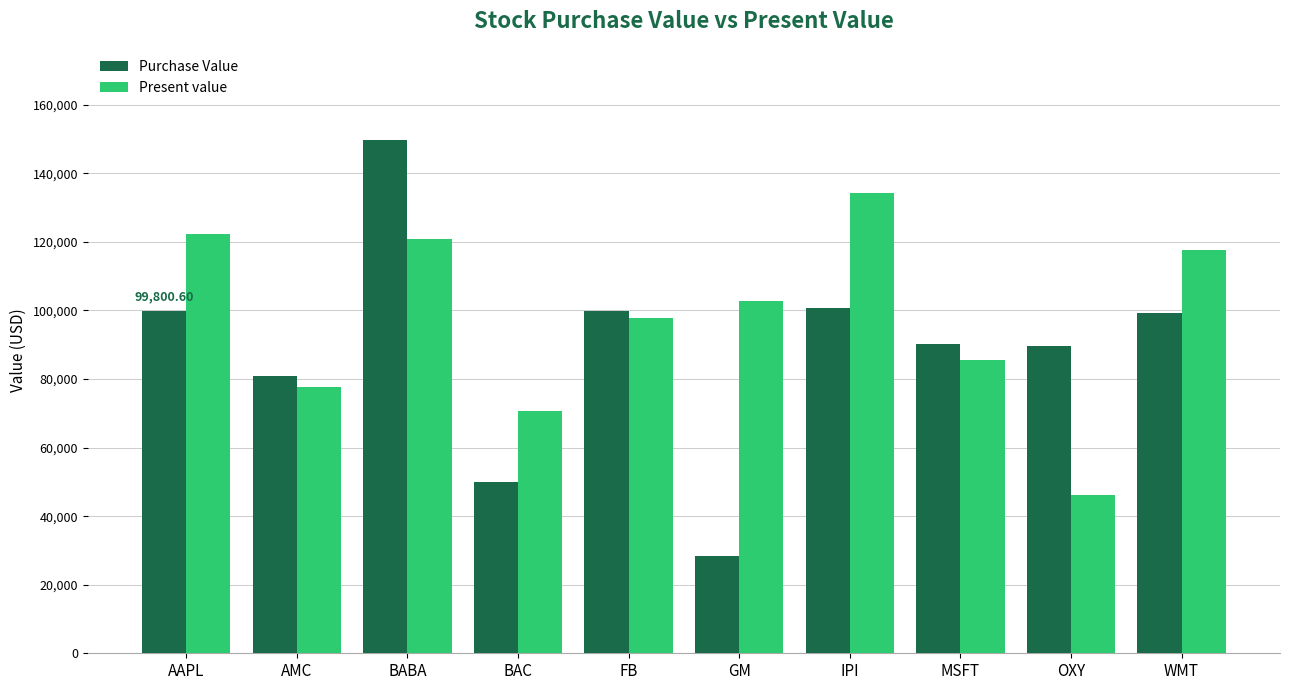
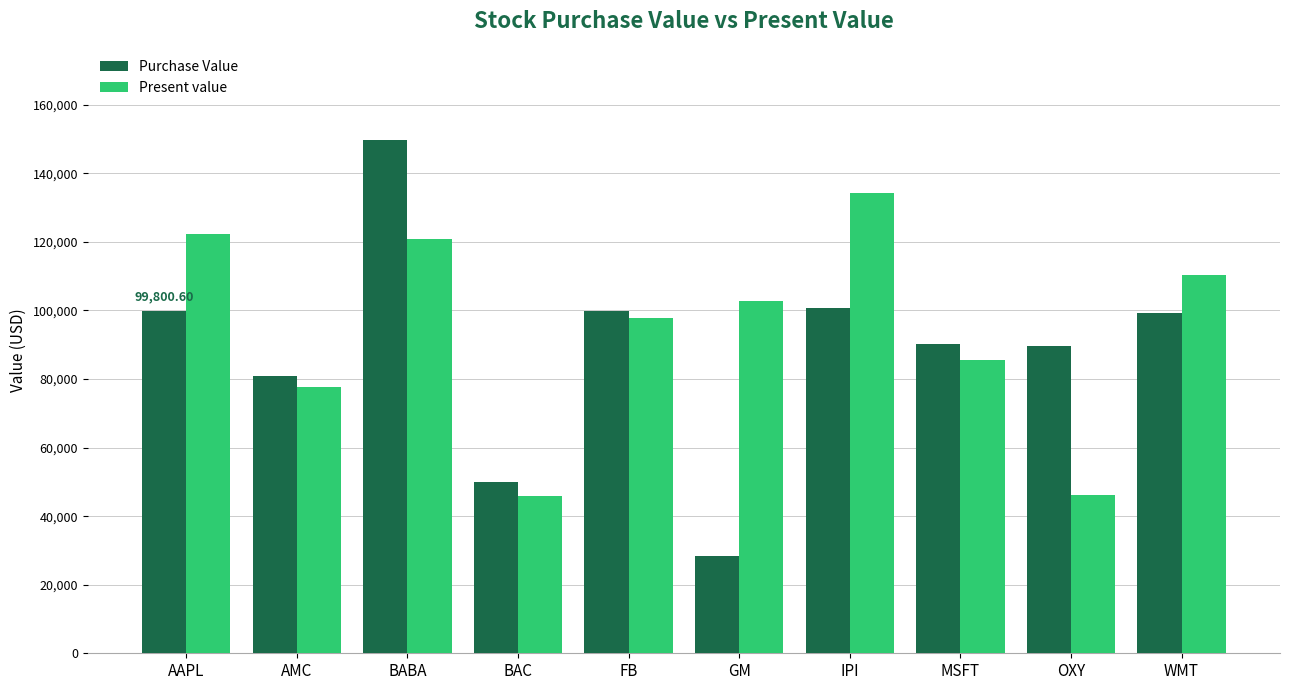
Present value, BAC: 71,000 -> 46,000
Present value, WMT: 118,000 -> 110,000
